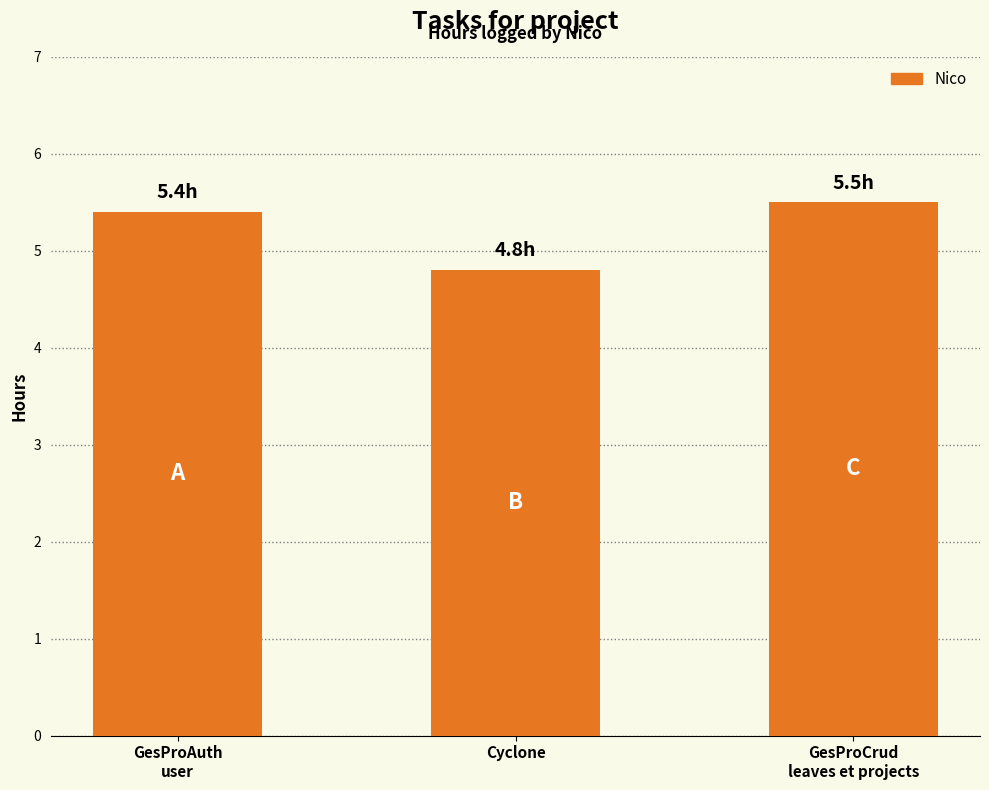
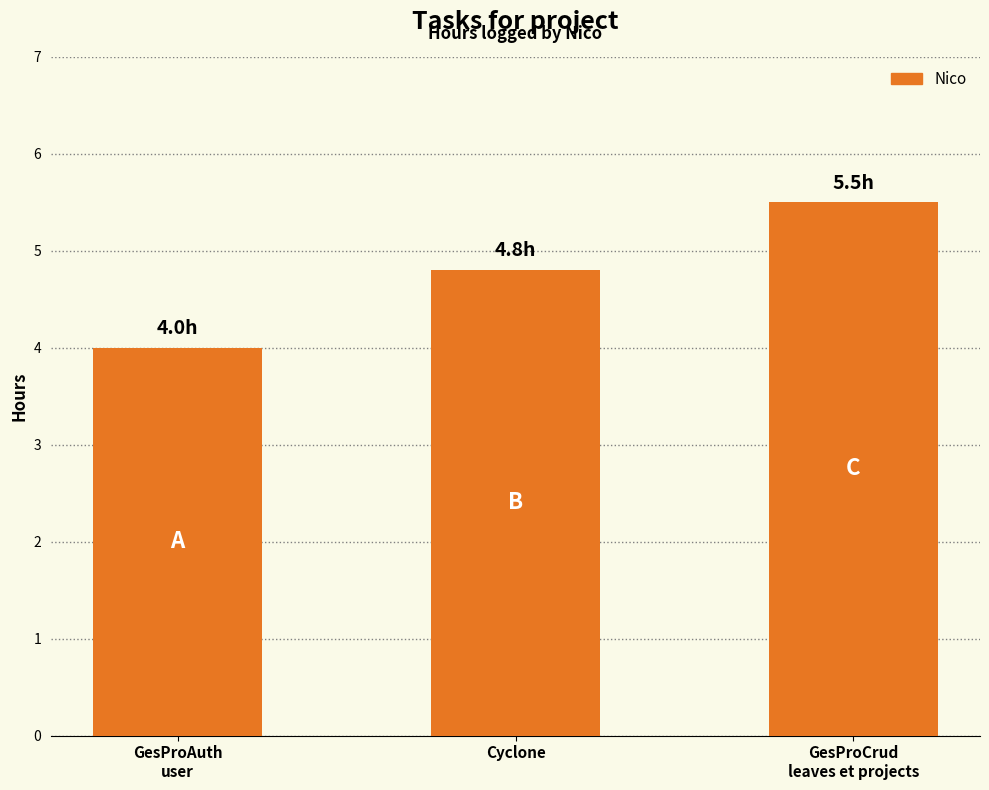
GesProAuth user: 5.4h -> 4.0h
